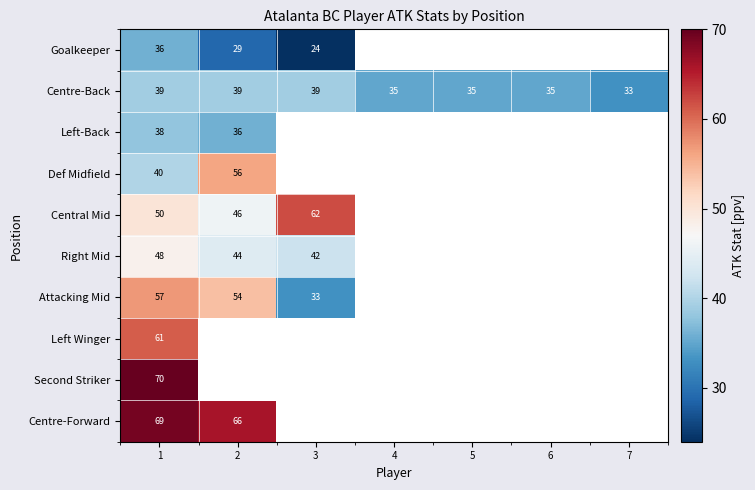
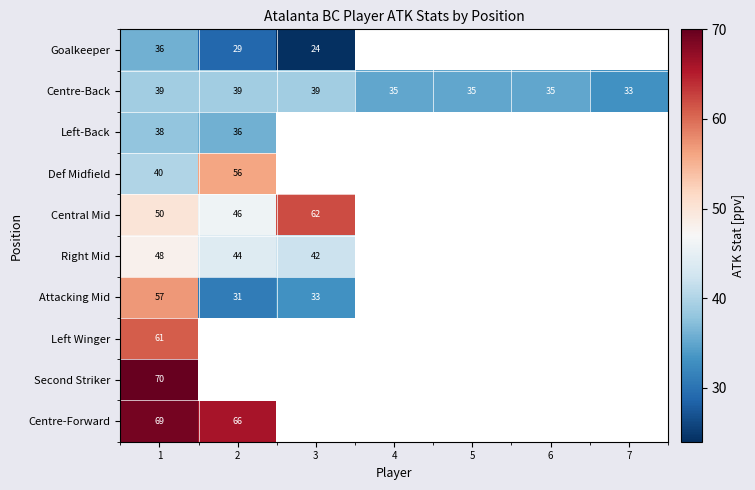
Attacking Mid, 2: 54 -> 31
